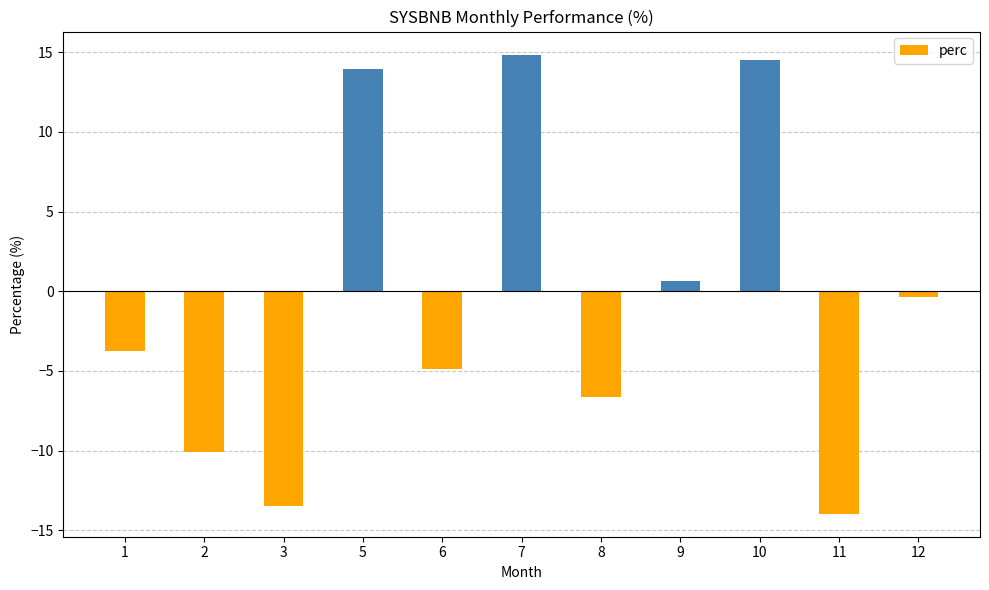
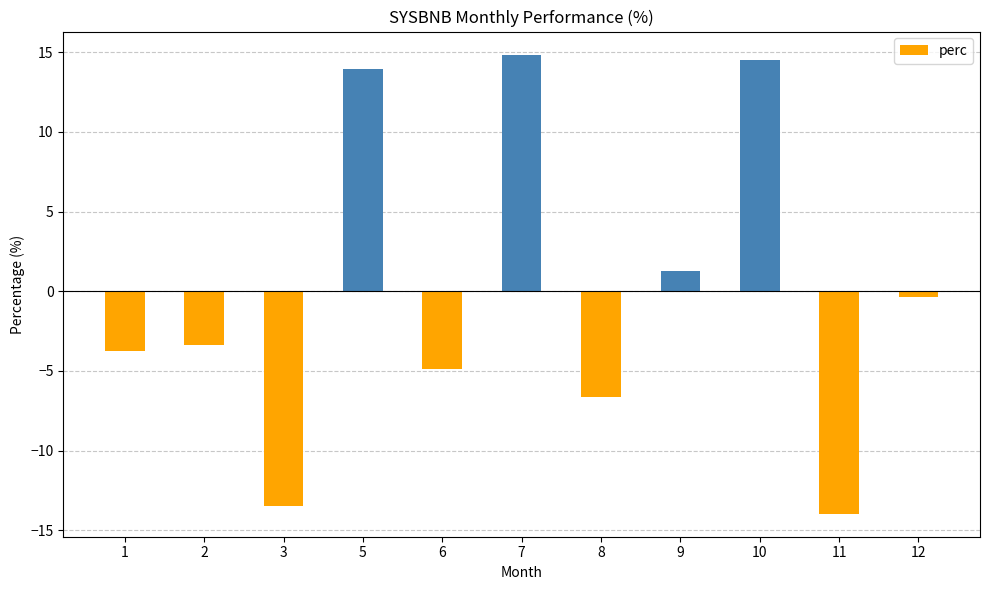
2: -10.1 -> -3.4
9: 0.6 -> 1.2
